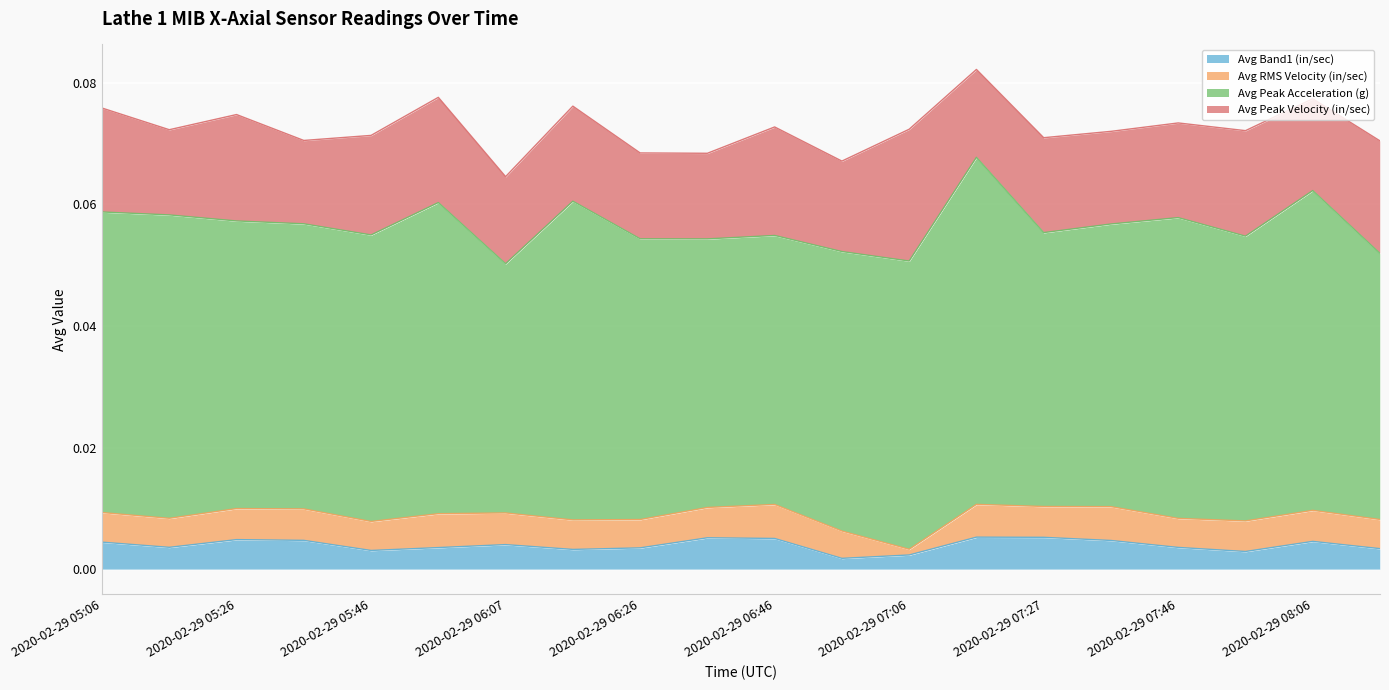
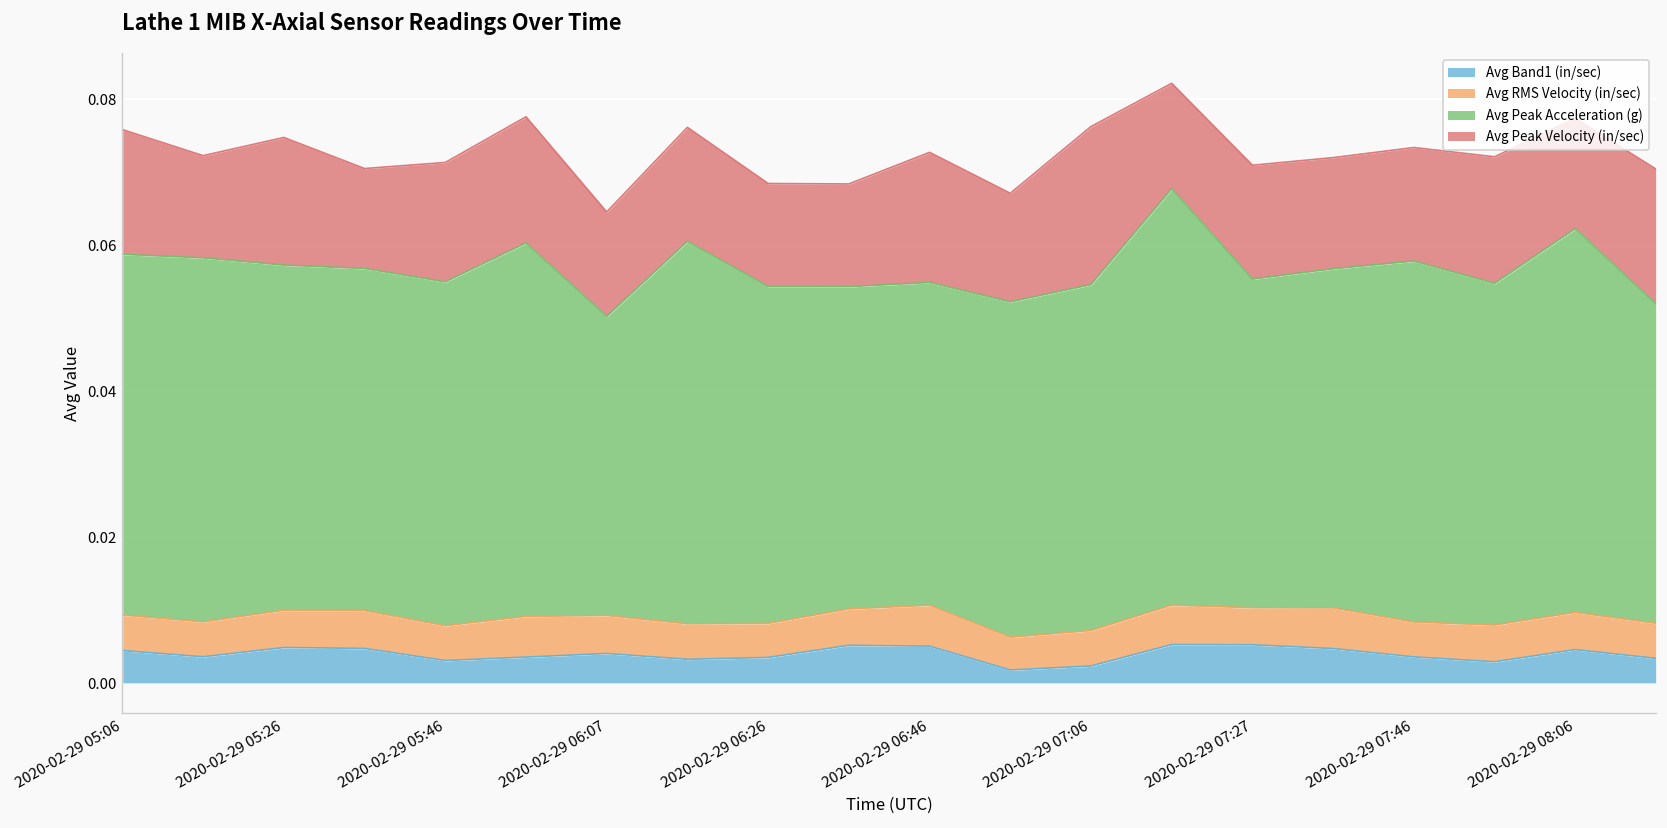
Avg RMS Velocity (in/sec), 2020-02-29 07:06: 0.001 -> 0.005
